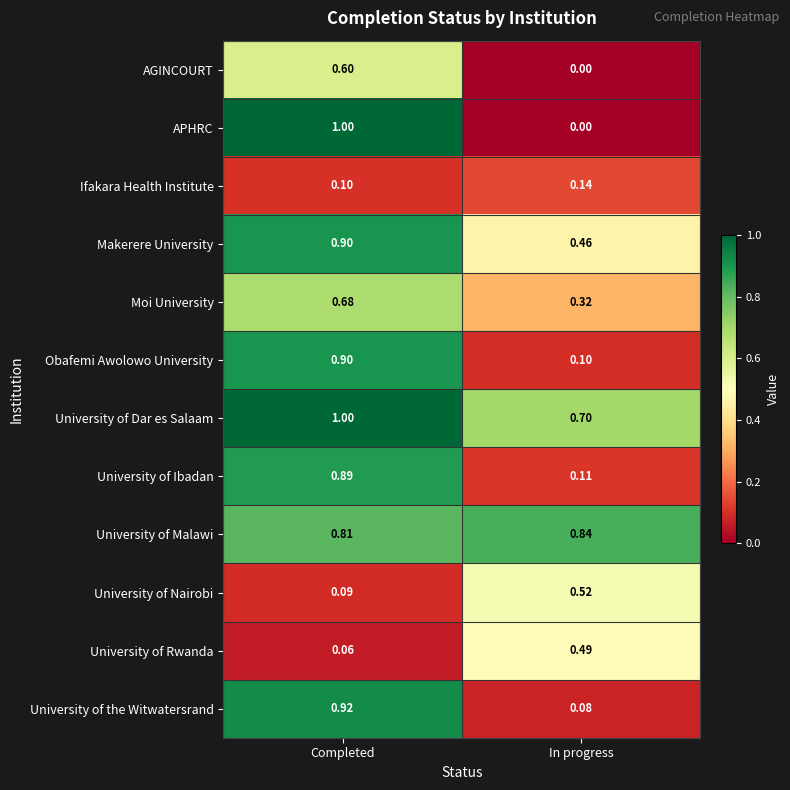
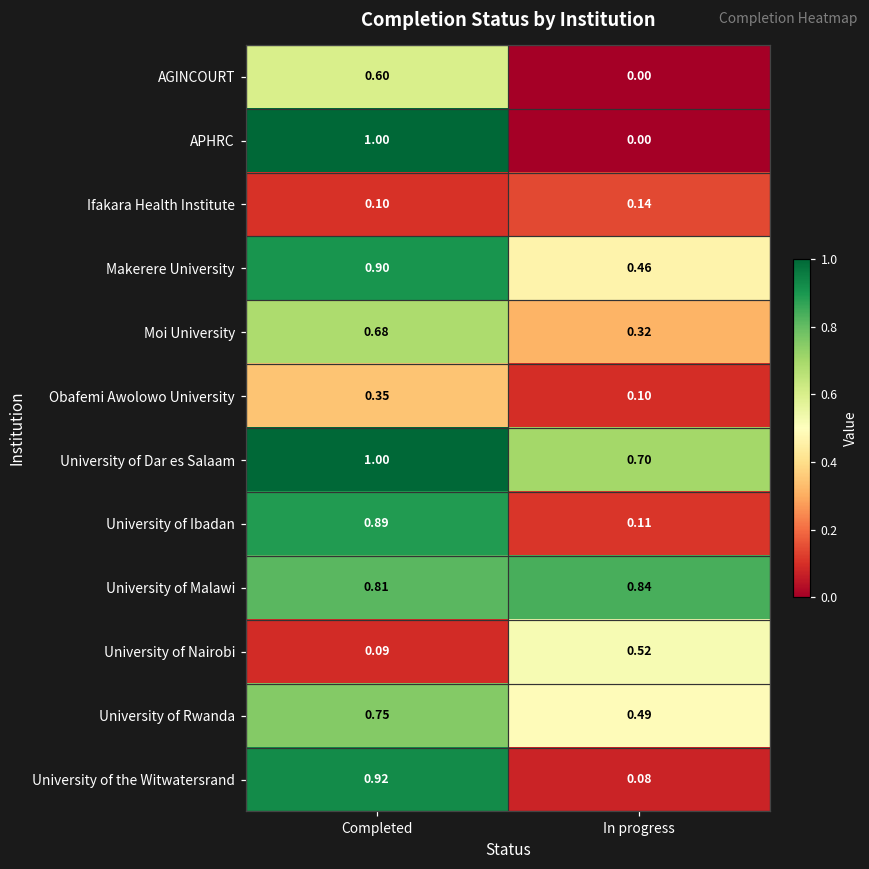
Obafemi Awolowo University, Completed: 0.90 -> 0.35
University of Rwanda, Completed: 0.06 -> 0.75
